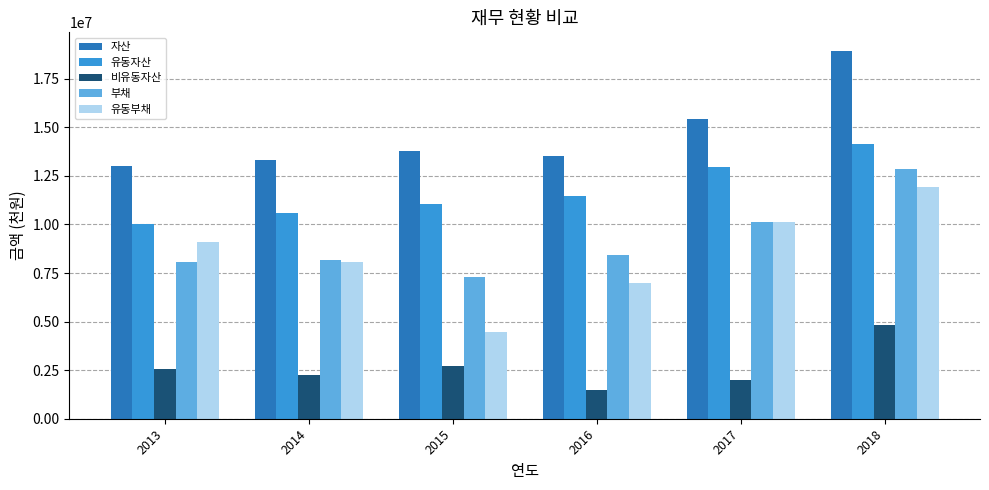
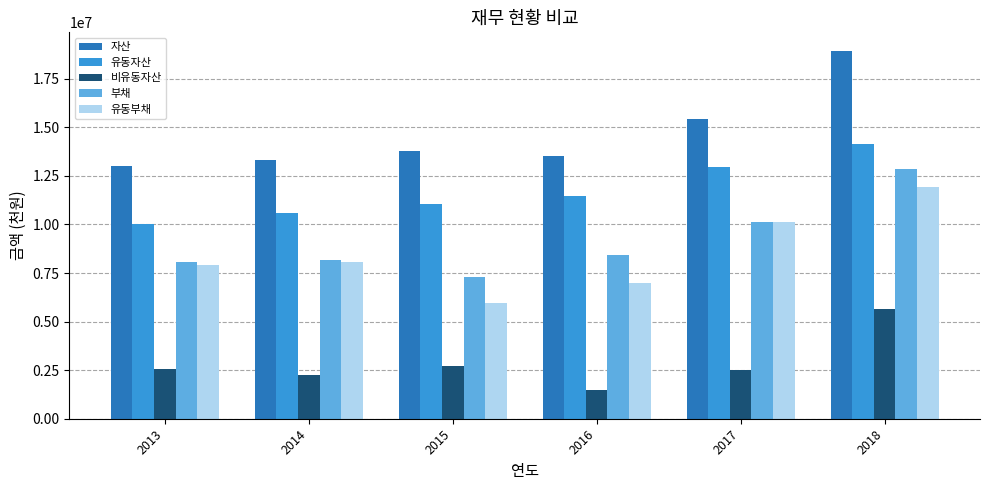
유동부채, 2013: 9100000 -> 7900000
유동부채, 2015: 4500000 -> 6000000
비유동자산, 2017: 2000000 -> 2500000
비유동자산, 2018: 4800000 -> 5700000
